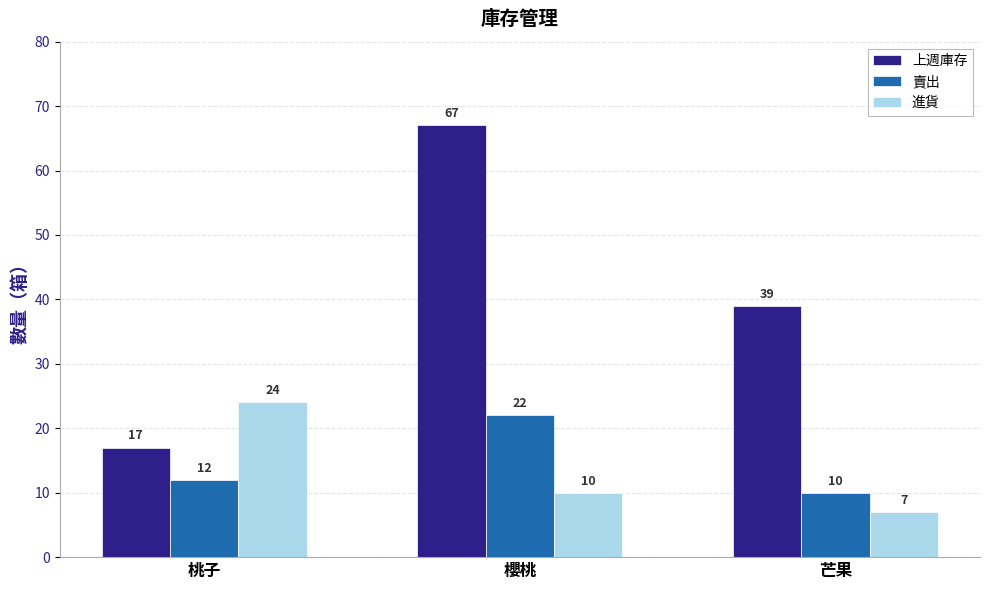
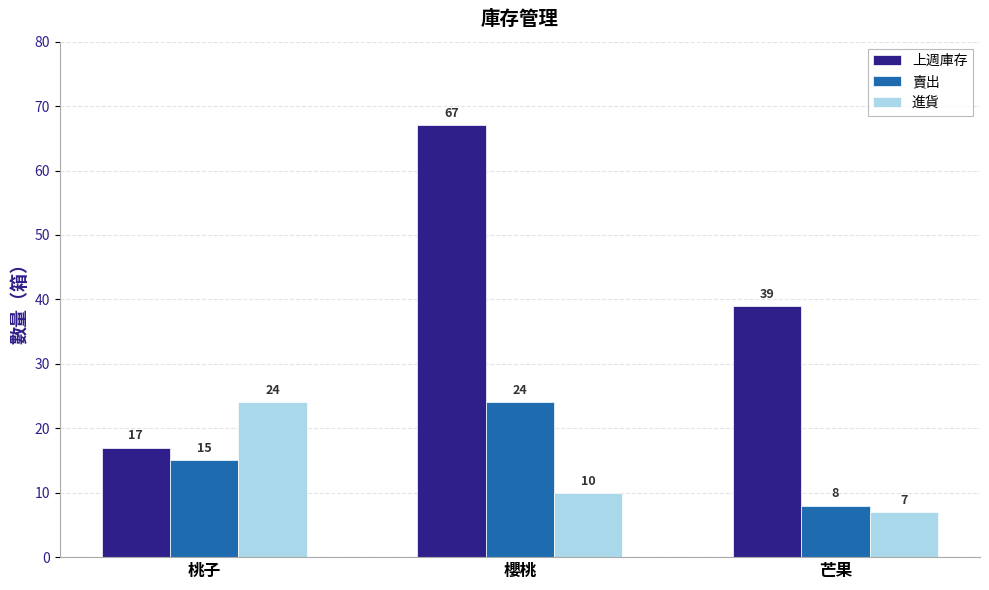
賣出, 桃子: 12 -> 15
賣出, 櫻桃: 22 -> 24
賣出, 芒果: 10 -> 8
